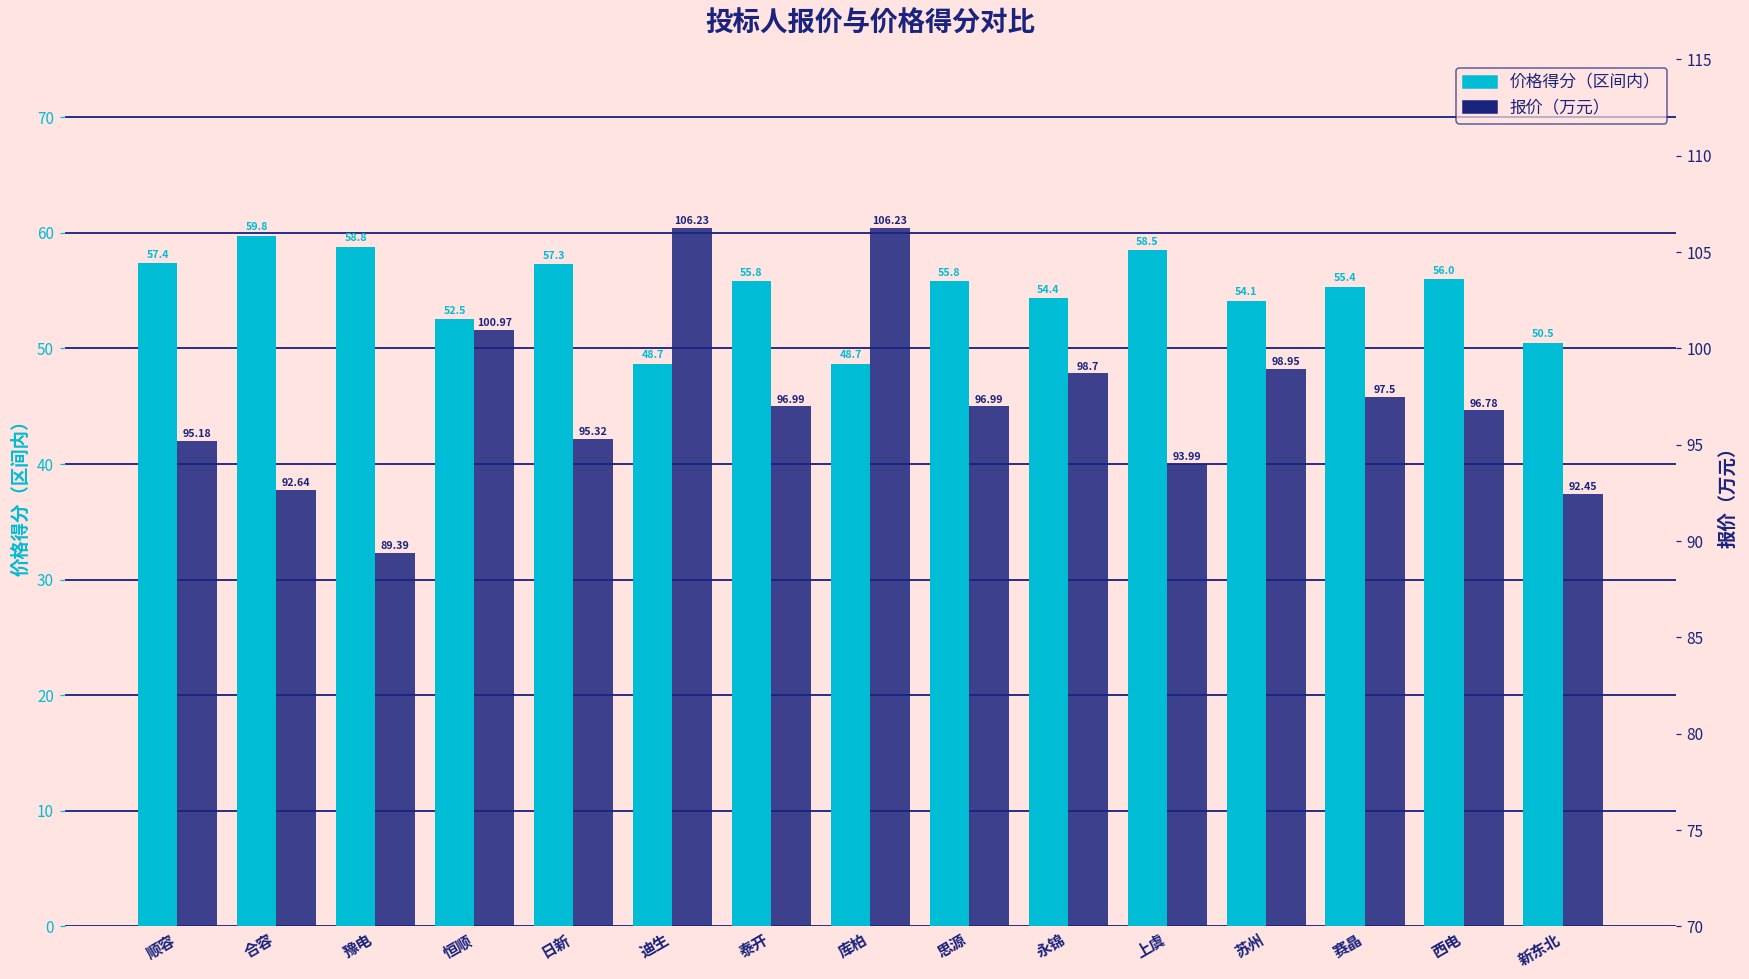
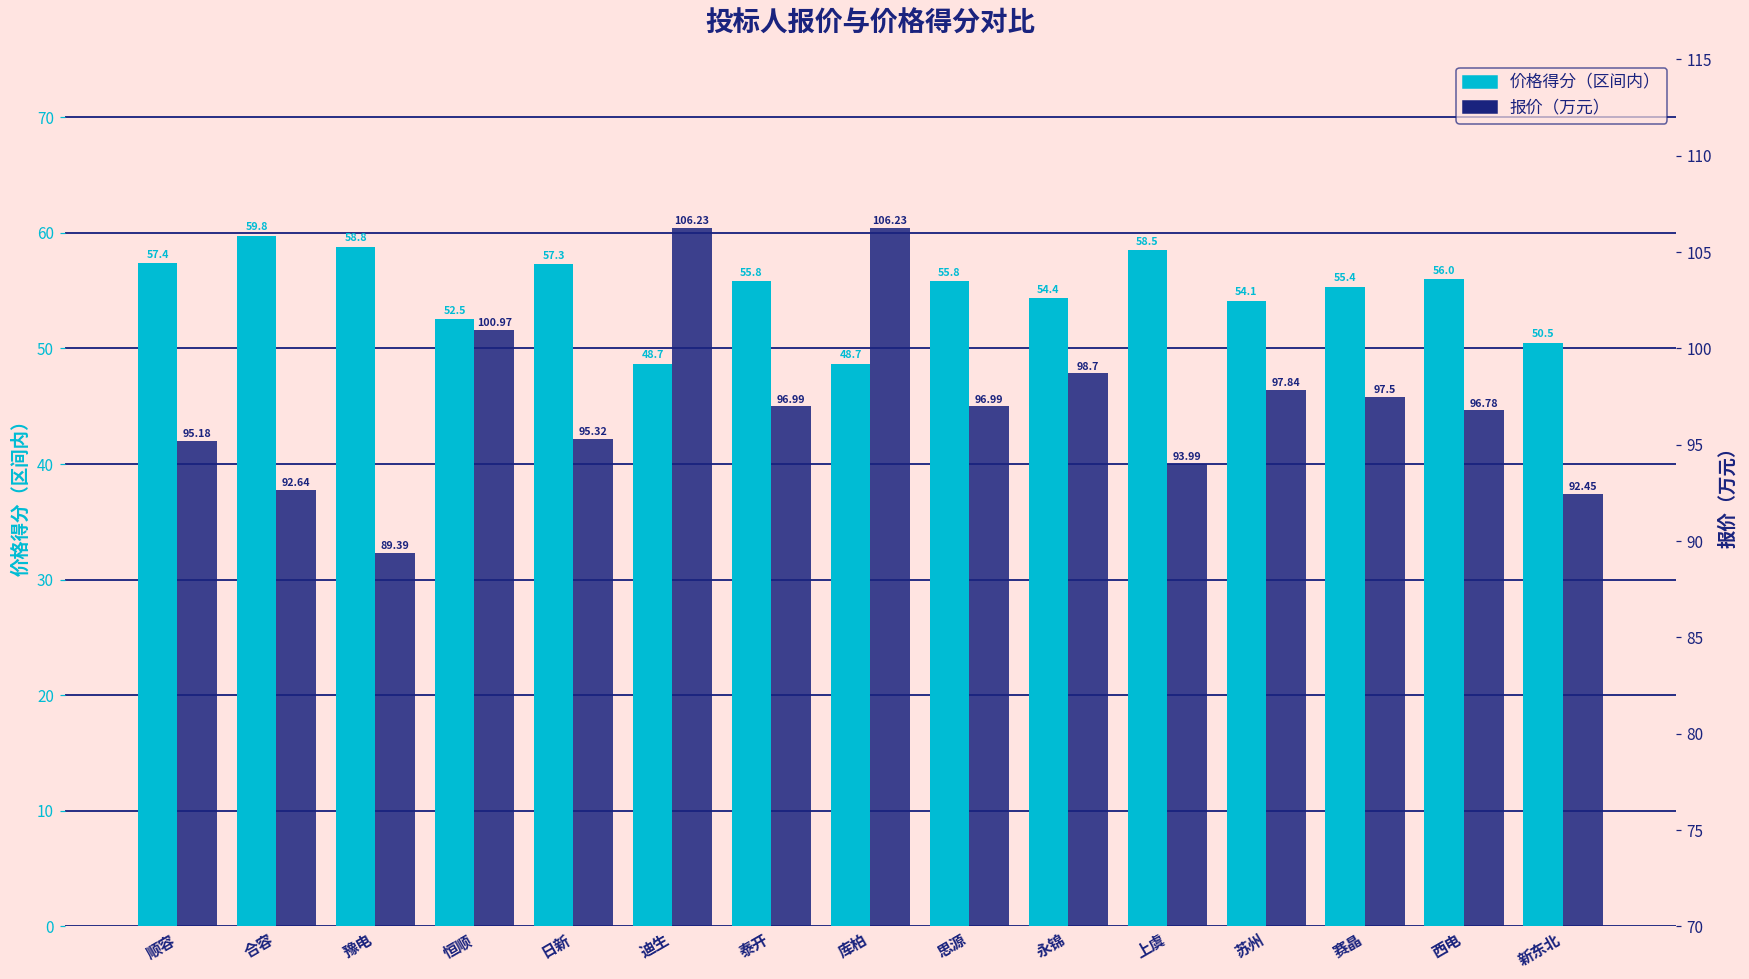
报价（万元）, 苏州: 98.95 -> 97.84
